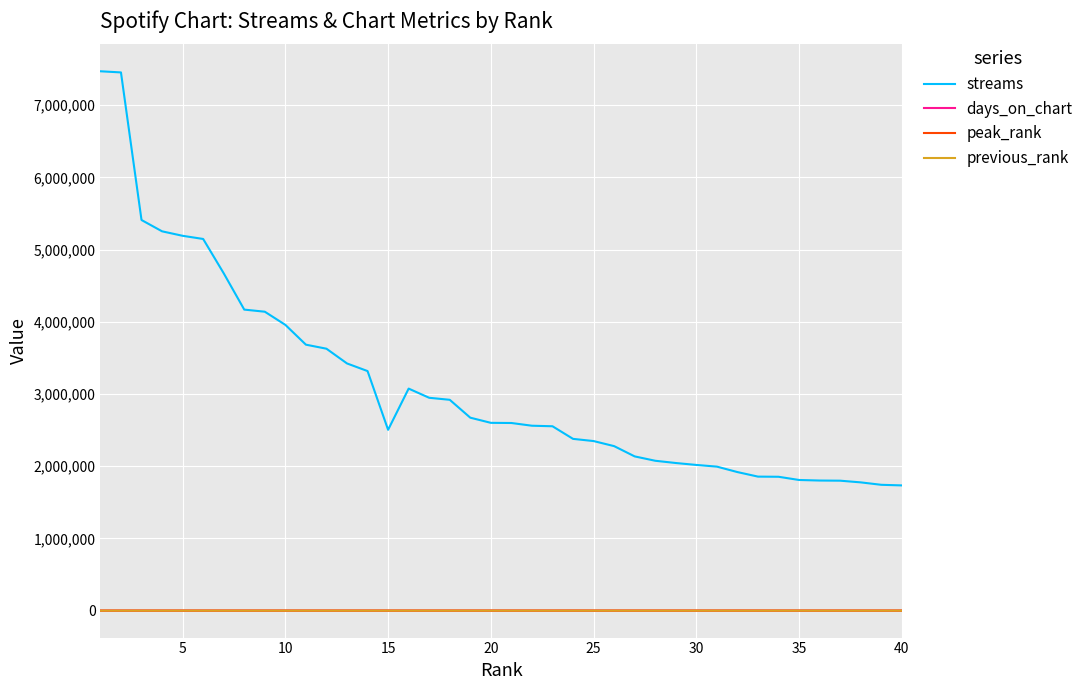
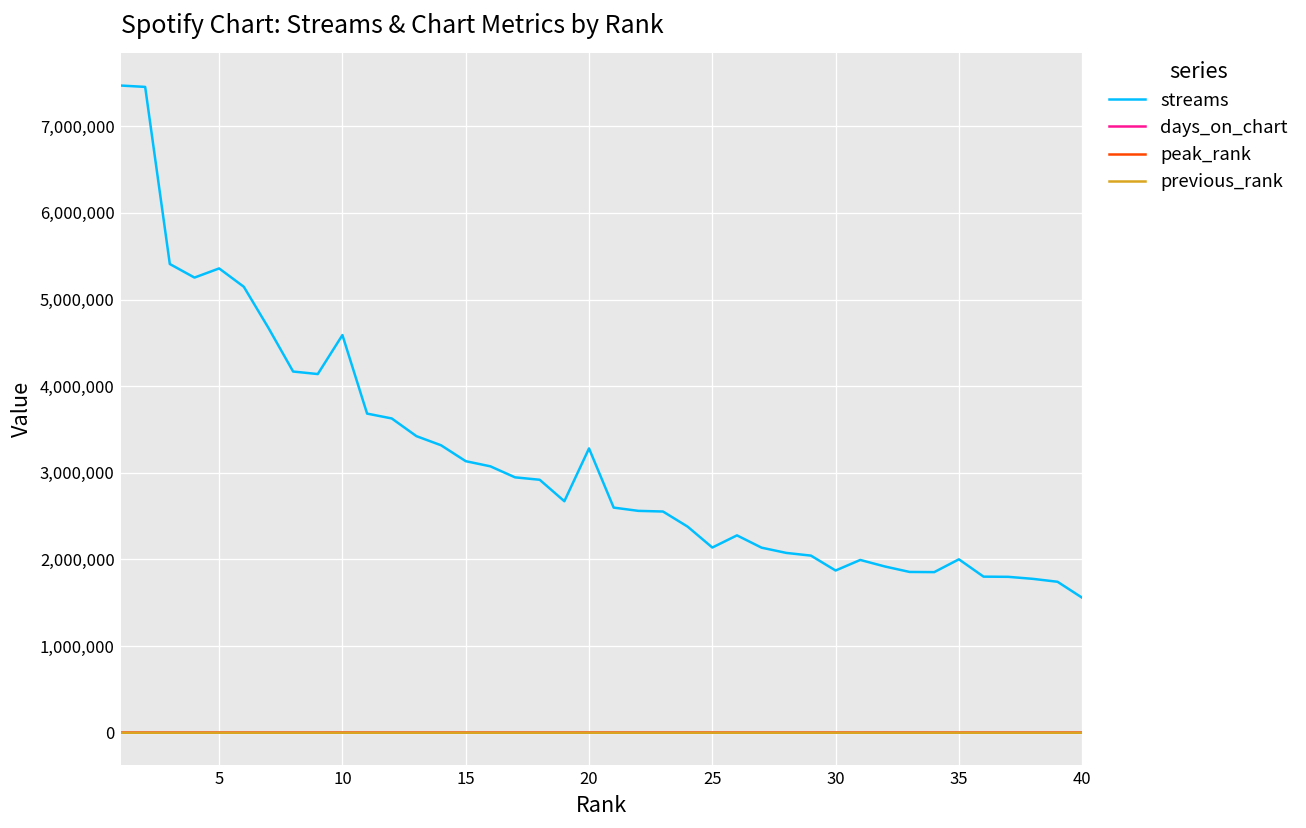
streams, 5: 5,200,000 -> 5,400,000
streams, 10: 4,000,000 -> 4,600,000
streams, 15: 2,500,000 -> 3,100,000
streams, 20: 2,600,000 -> 3,300,000
streams, 25: 2,300,000 -> 2,100,000
streams, 30: 2,000,000 -> 1,900,000
streams, 35: 1,800,000 -> 2,000,000
streams, 40: 1,700,000 -> 1,600,000
